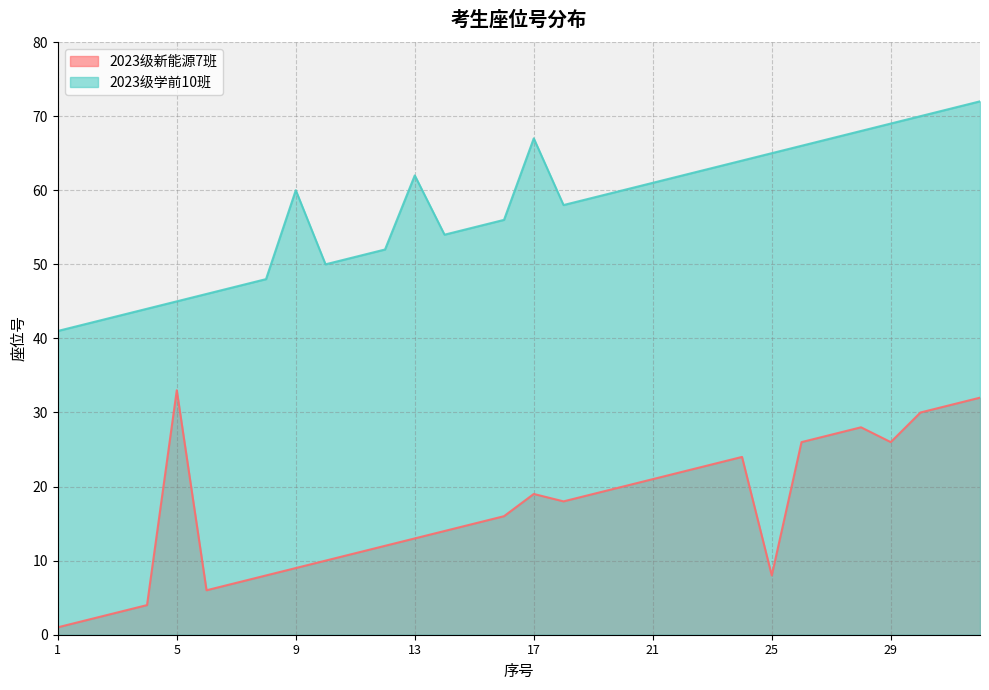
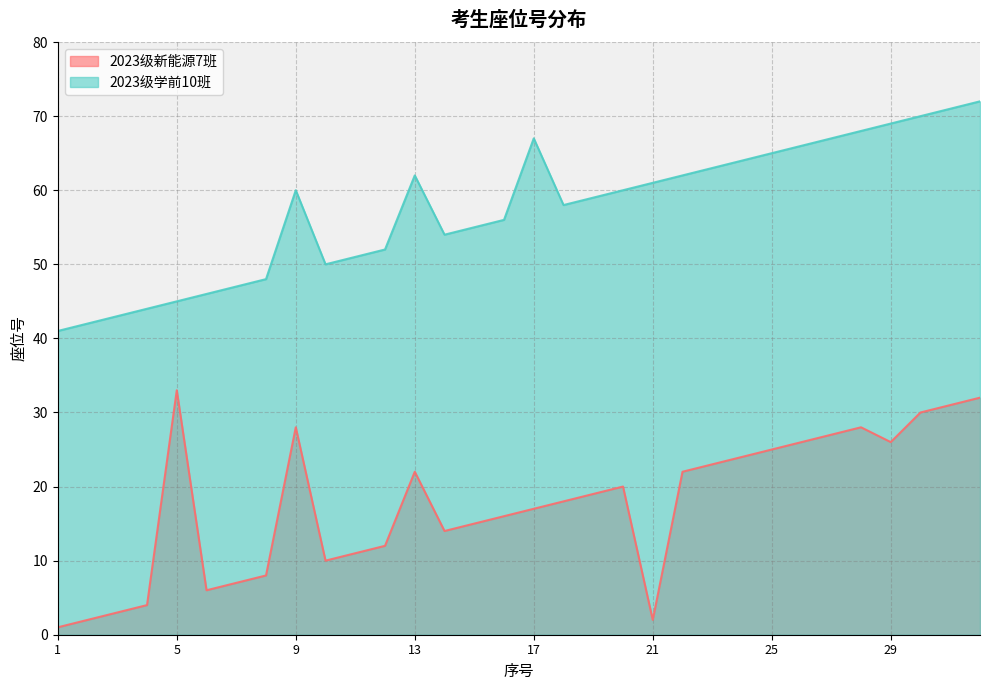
2023级新能源7班, 9: 9 -> 28
2023级新能源7班, 13: 13 -> 22
2023级新能源7班, 17: 19 -> 17
2023级新能源7班, 21: 21 -> 2
2023级新能源7班, 25: 8 -> 25
